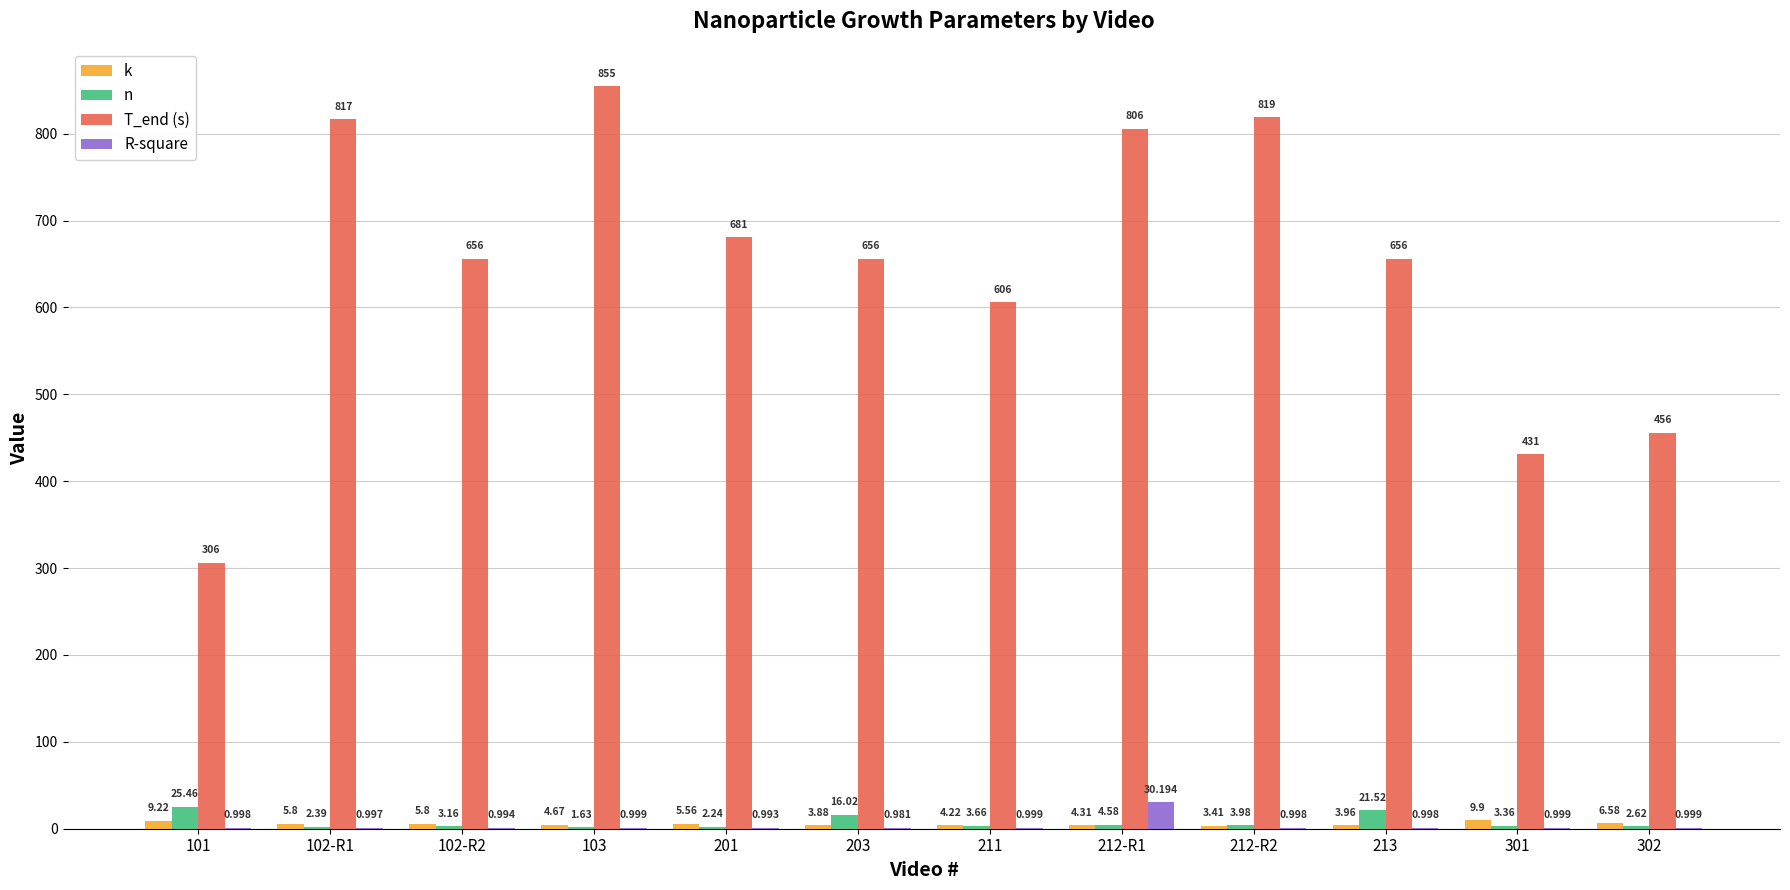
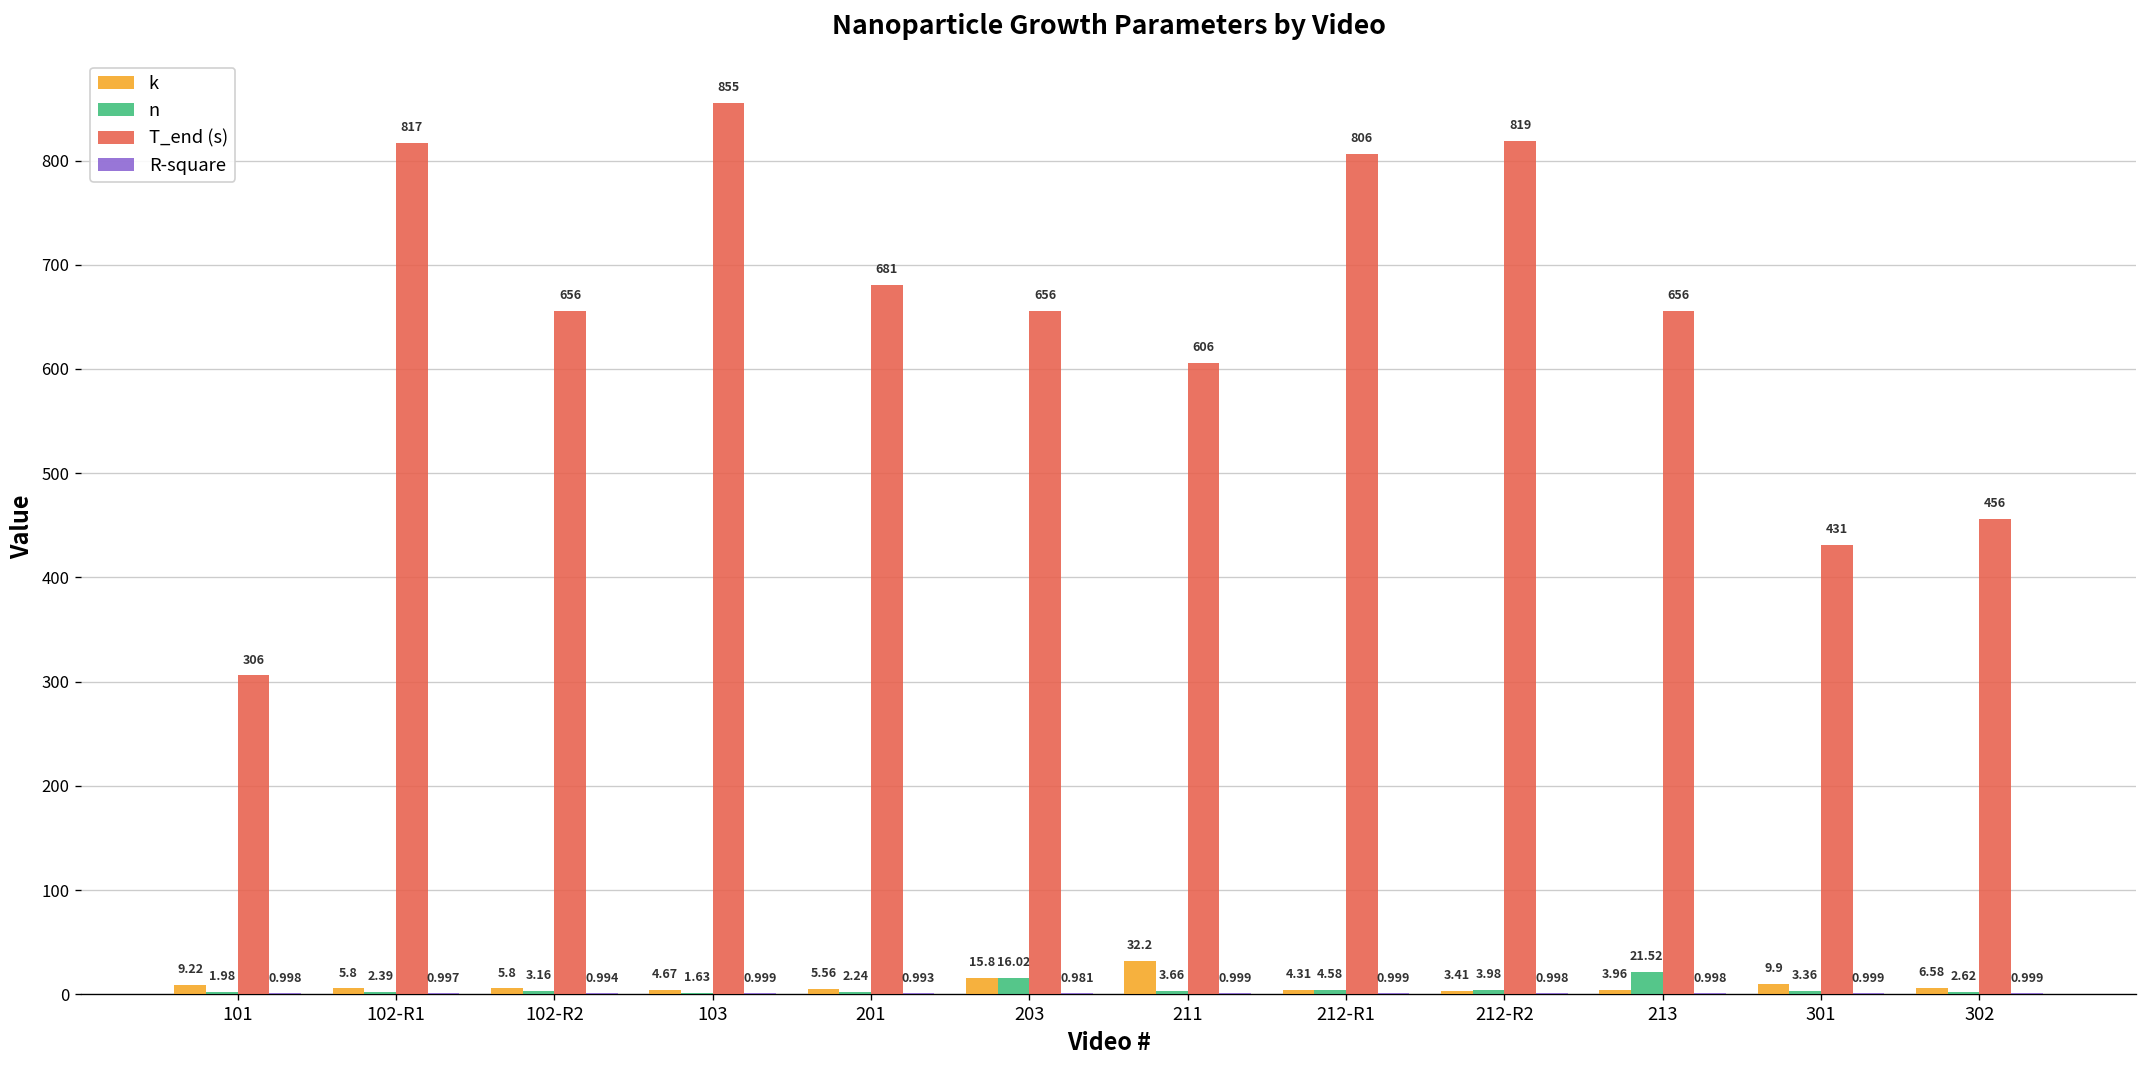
n, 101: 25.46 -> 1.98
k, 203: 3.88 -> 15.8
k, 211: 4.22 -> 32.2
R-square, 212-R1: 30.194 -> 0.999
